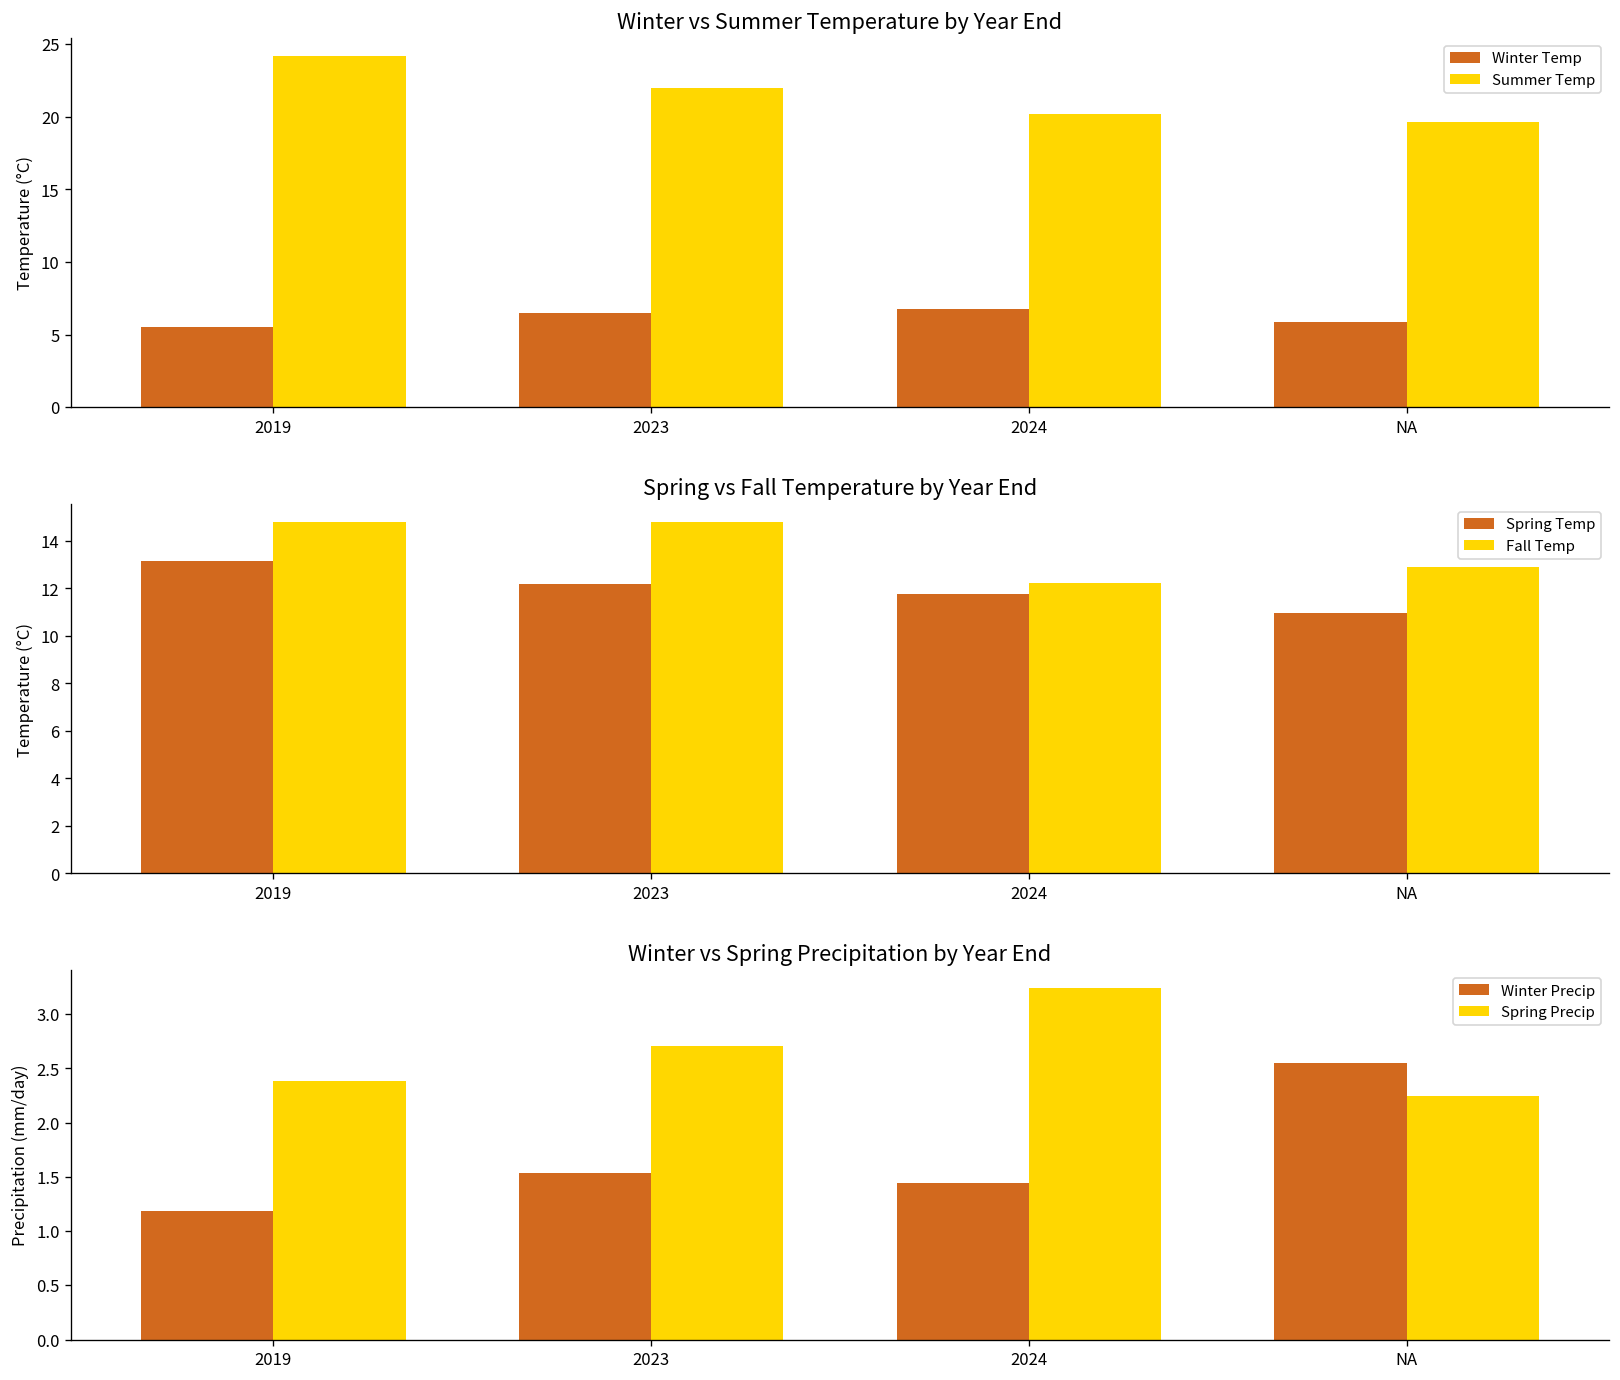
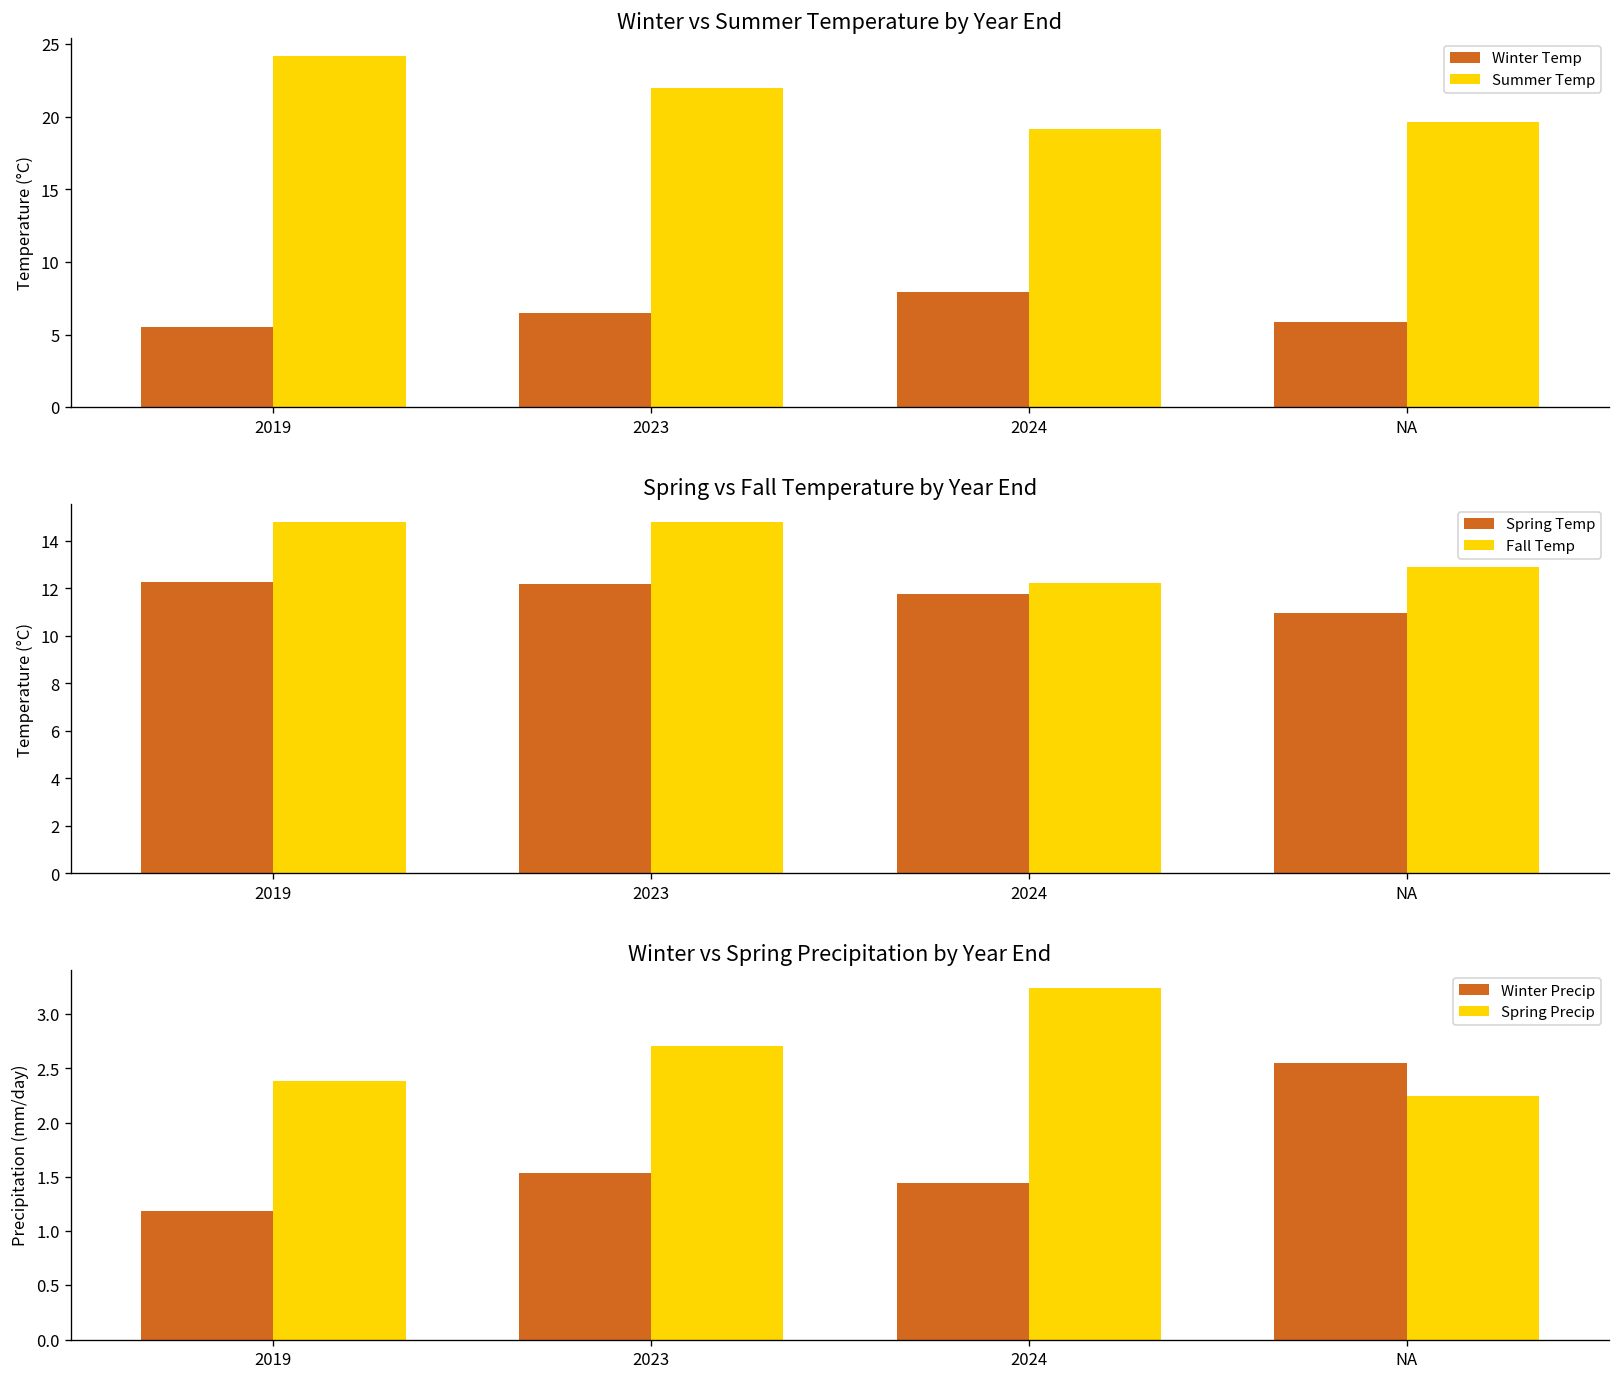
Winter vs Summer Temperature by Year End, Winter Temp, 2024: 6.8 -> 7.9
Winter vs Summer Temperature by Year End, Summer Temp, 2024: 20.2 -> 19.2
Spring vs Fall Temperature by Year End, Spring Temp, 2019: 13.1 -> 12.3
